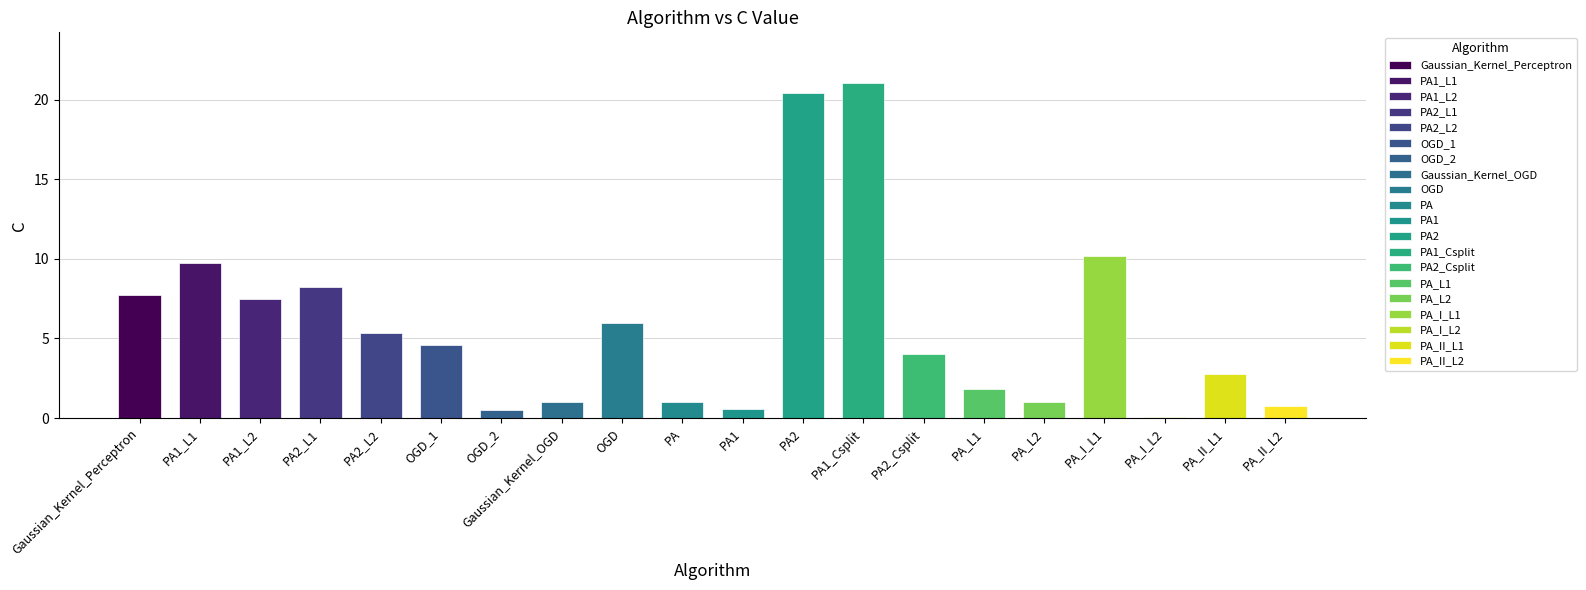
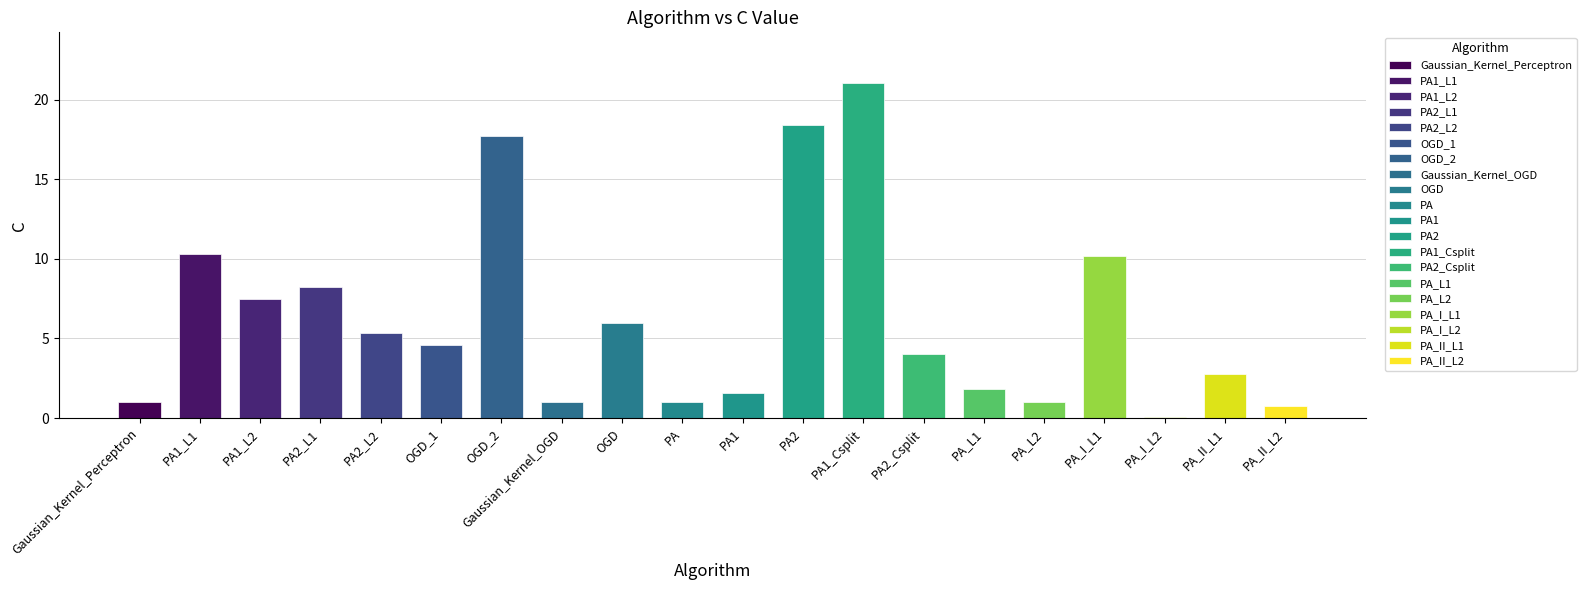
Gaussian_Kernel_Perceptron: 7.7 -> 1.0
PA1_L1: 9.7 -> 10.3
OGD_2: 0.5 -> 17.7
PA1: 0.6 -> 1.6
PA2: 20.4 -> 18.4
